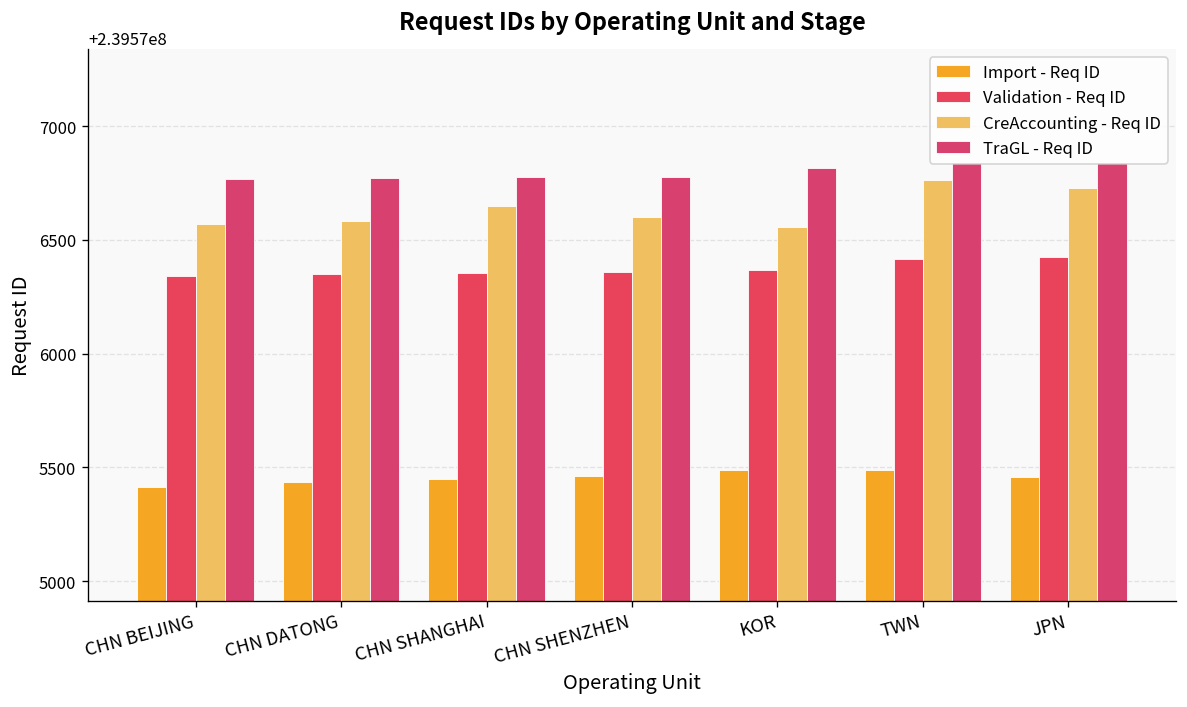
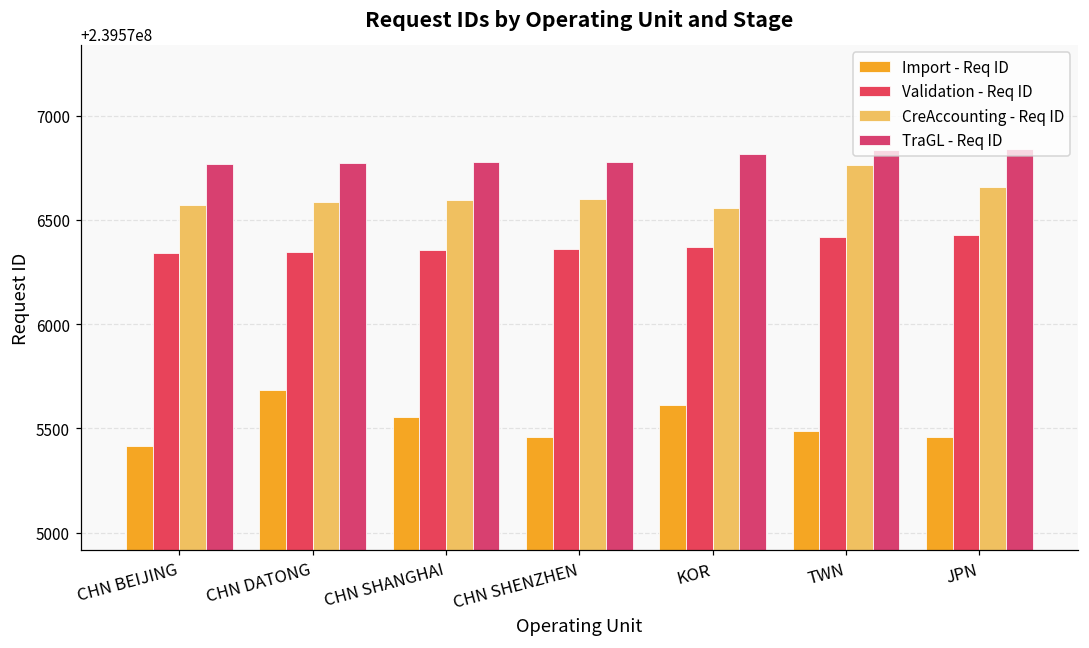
Import - Req ID, CHN DATONG: 239575440 -> 239575680
Import - Req ID, CHN SHANGHAI: 239575450 -> 239575560
CreAccounting - Req ID, CHN SHANGHAI: 239576650 -> 239576590
Import - Req ID, KOR: 239575490 -> 239575610
CreAccounting - Req ID, JPN: 239576730 -> 239576660
